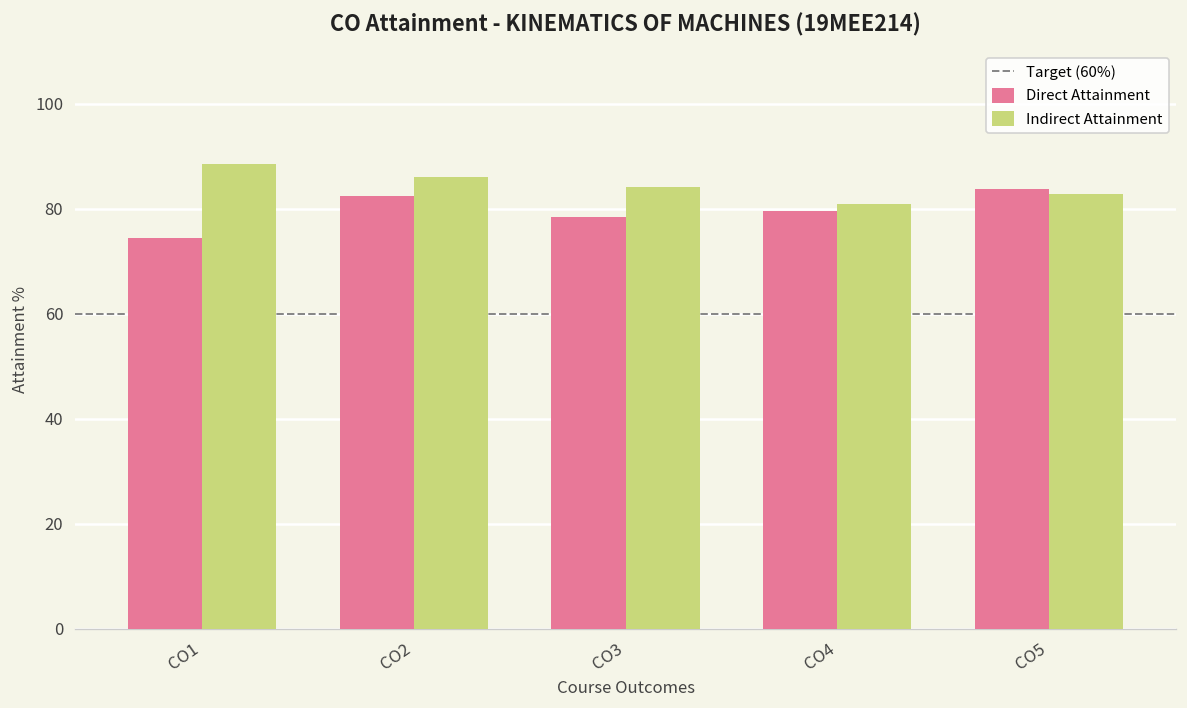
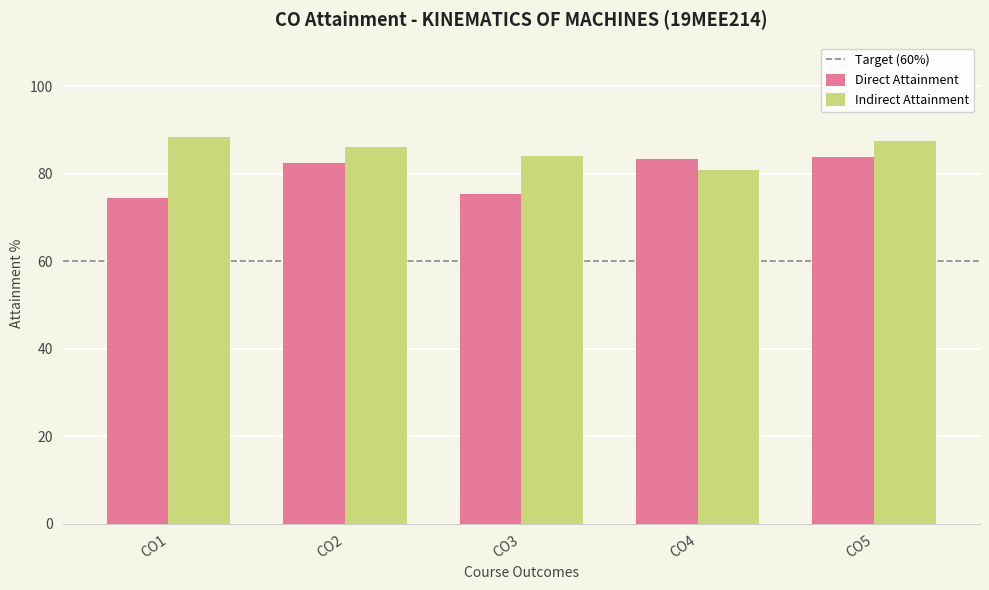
Direct Attainment, CO3: 78 -> 75
Direct Attainment, CO4: 80 -> 83
Indirect Attainment, CO5: 83 -> 88
